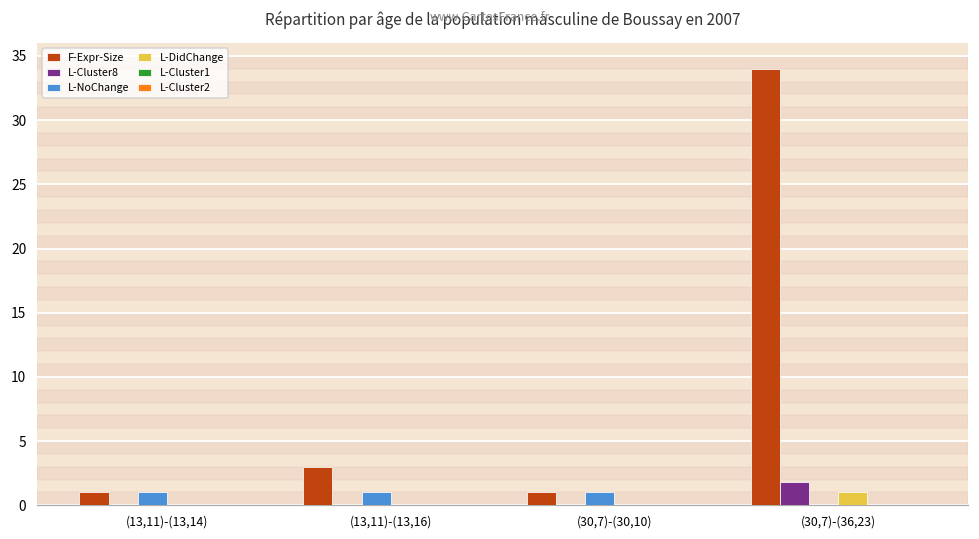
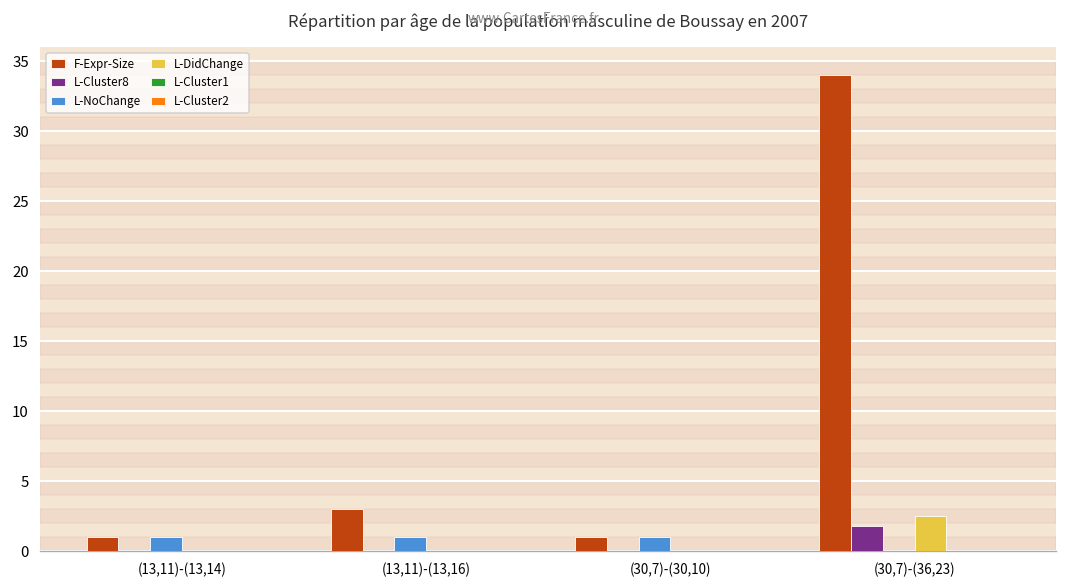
L-DidChange, (30,7)-(36,23): 1.0 -> 2.5
